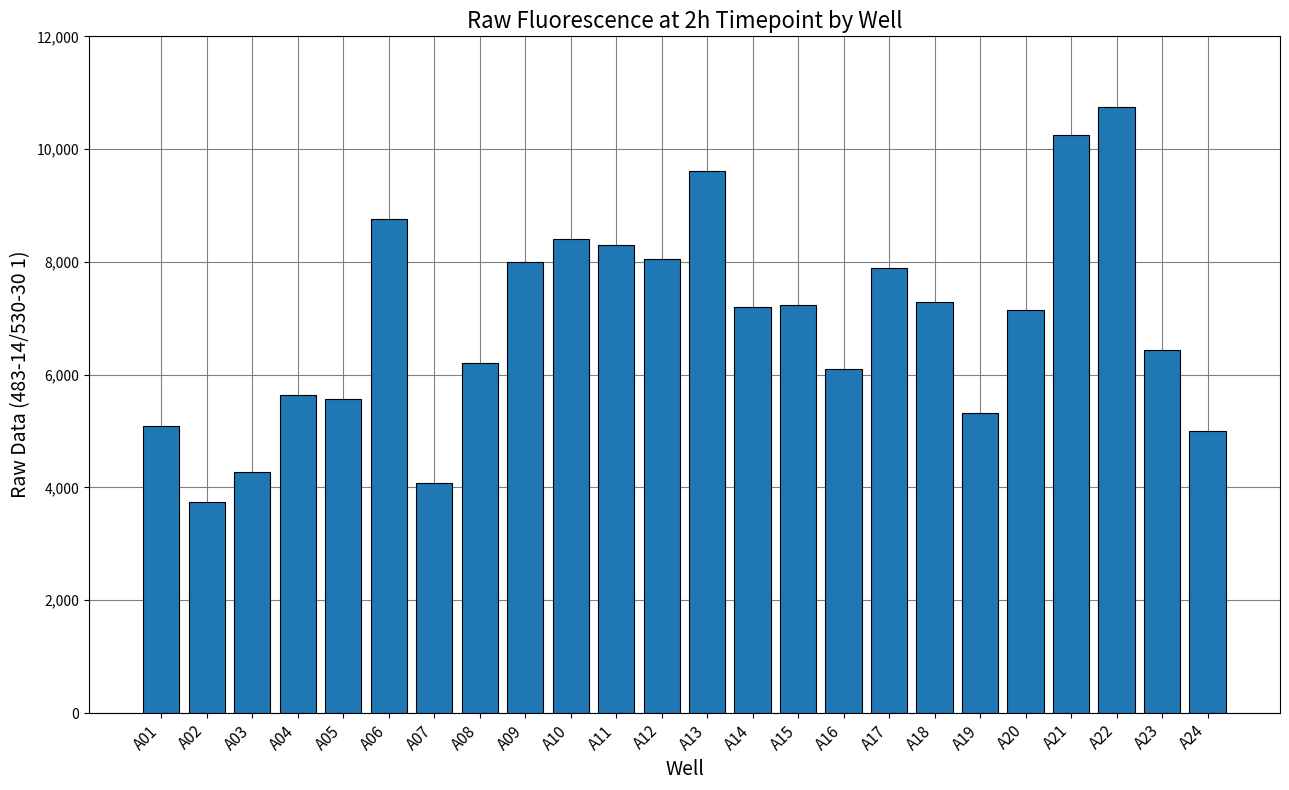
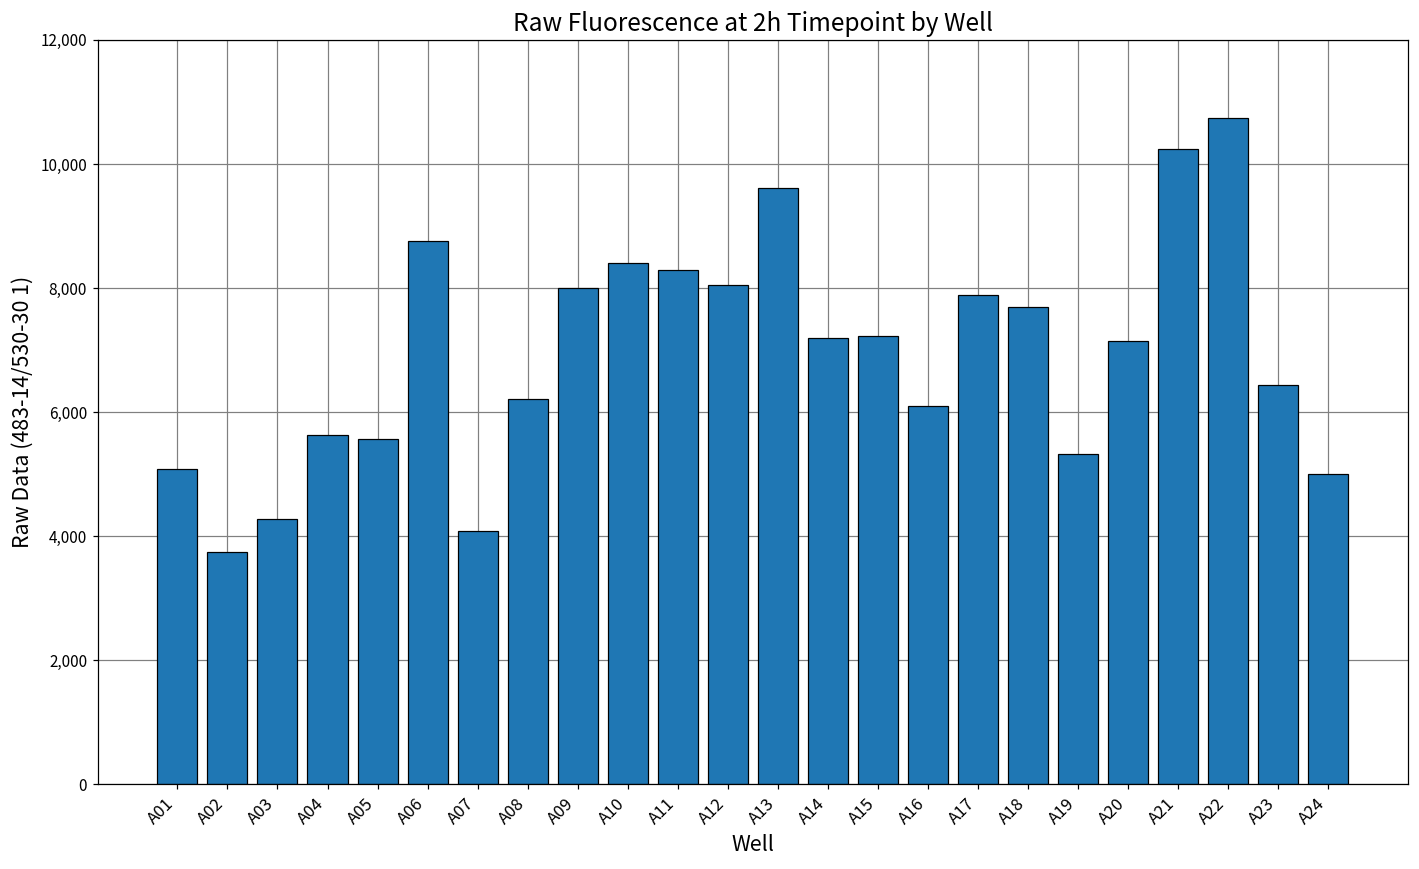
A18: 7,300 -> 7,700
